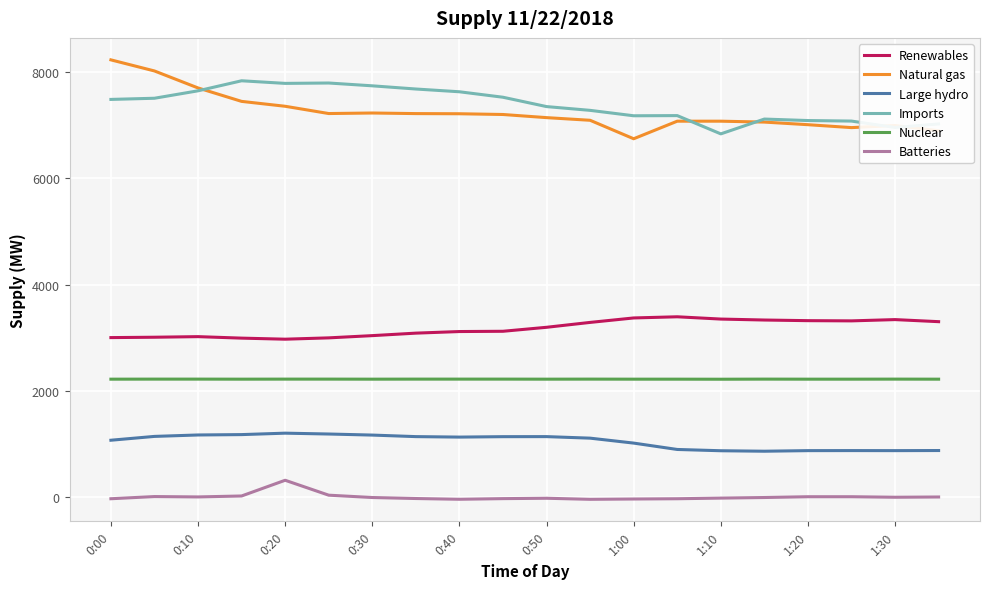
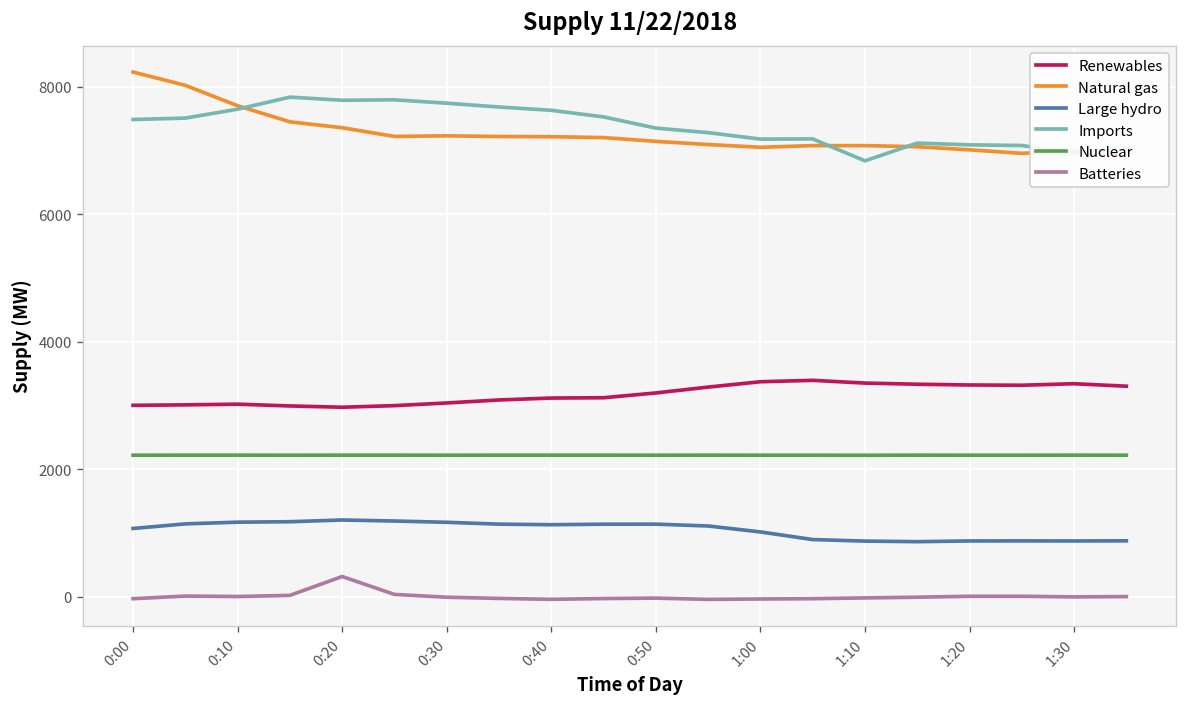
Natural gas, 1:00: 6700 -> 7100
